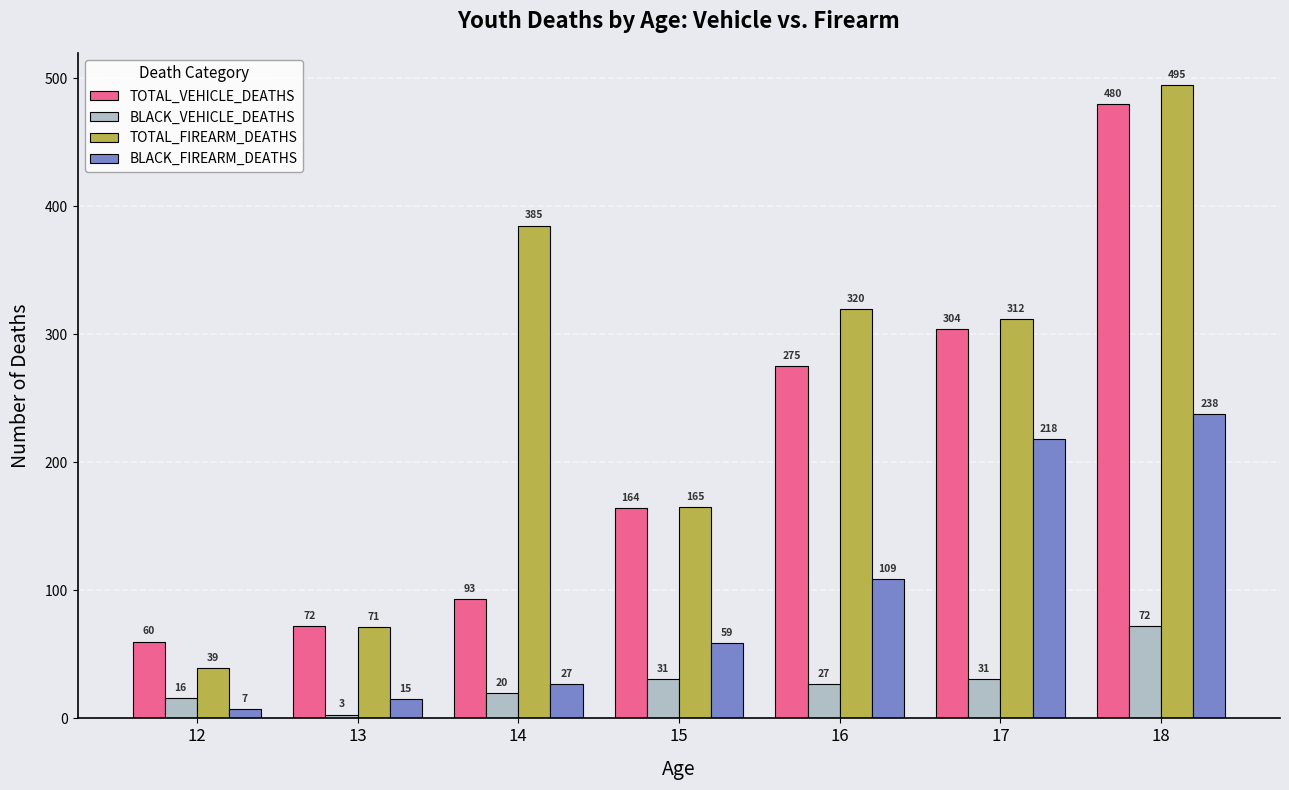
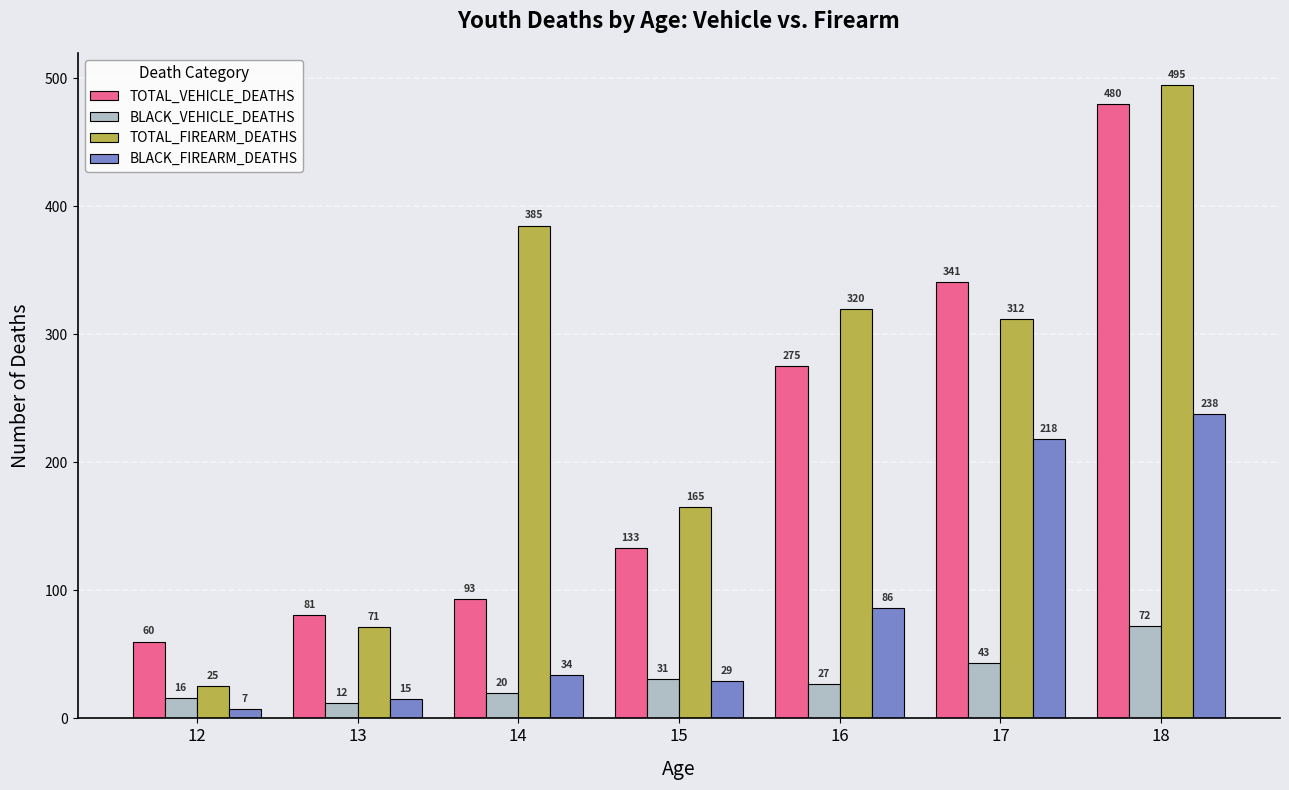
TOTAL_FIREARM_DEATHS, 12: 39 -> 25
TOTAL_VEHICLE_DEATHS, 13: 72 -> 81
BLACK_VEHICLE_DEATHS, 13: 3 -> 12
BLACK_FIREARM_DEATHS, 14: 27 -> 34
TOTAL_VEHICLE_DEATHS, 15: 164 -> 133
BLACK_FIREARM_DEATHS, 15: 59 -> 29
BLACK_FIREARM_DEATHS, 16: 109 -> 86
TOTAL_VEHICLE_DEATHS, 17: 304 -> 341
BLACK_VEHICLE_DEATHS, 17: 31 -> 43
